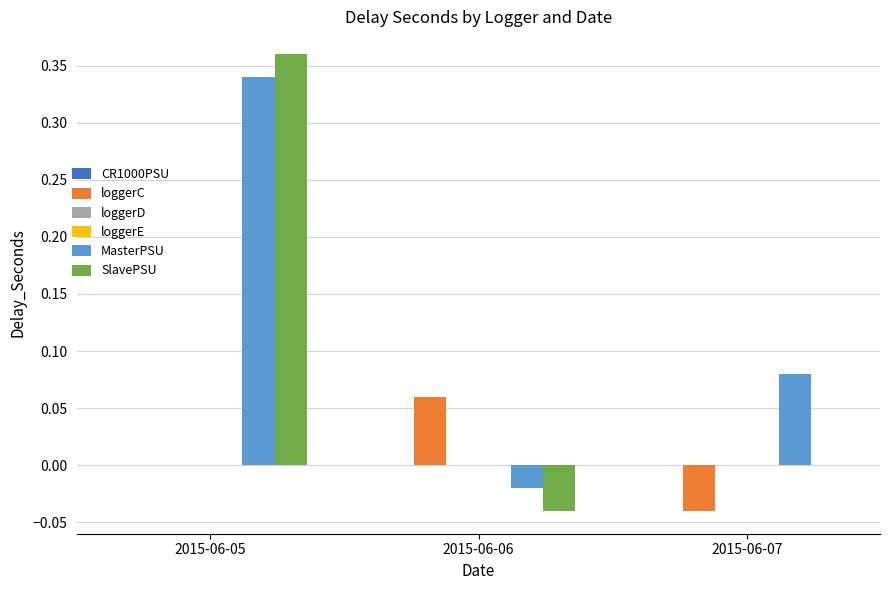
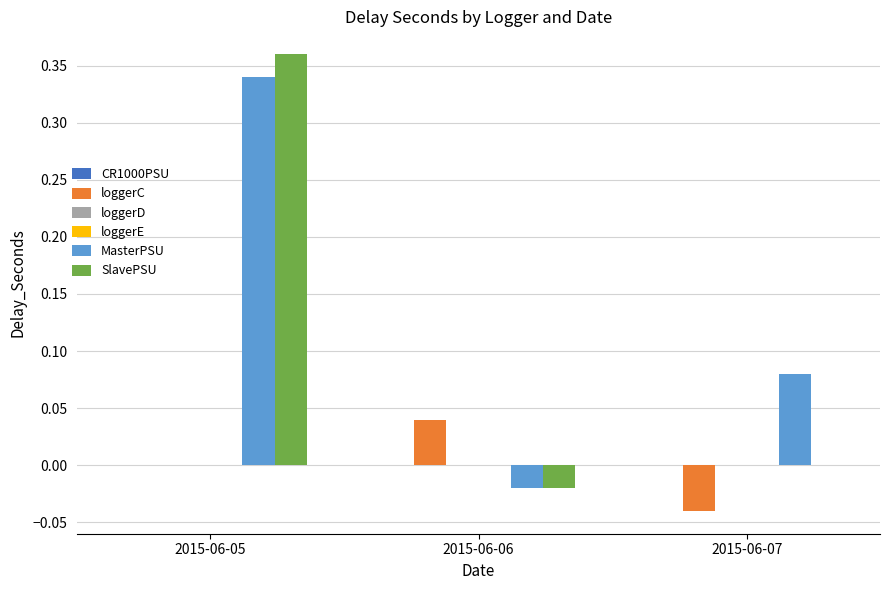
loggerC, 2015-06-06: 0.06 -> 0.04
SlavePSU, 2015-06-06: -0.04 -> -0.02
